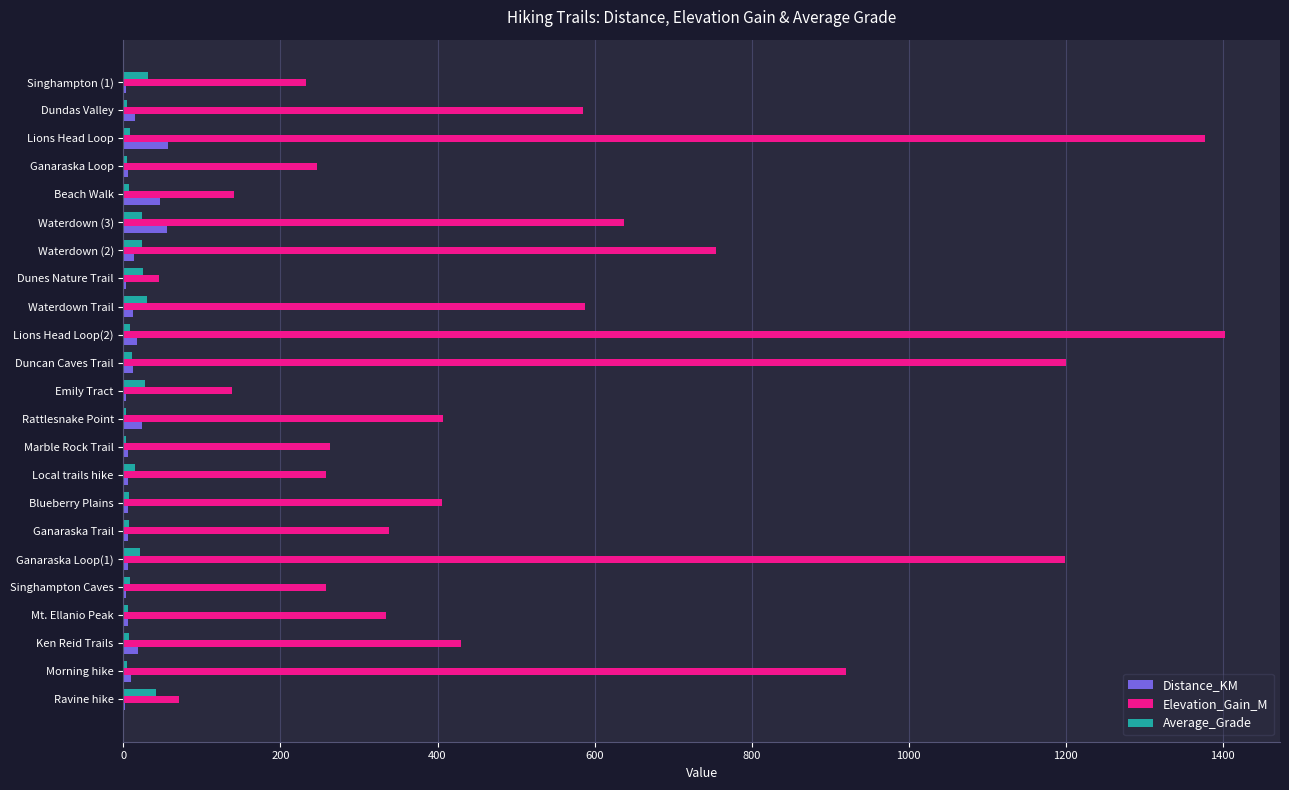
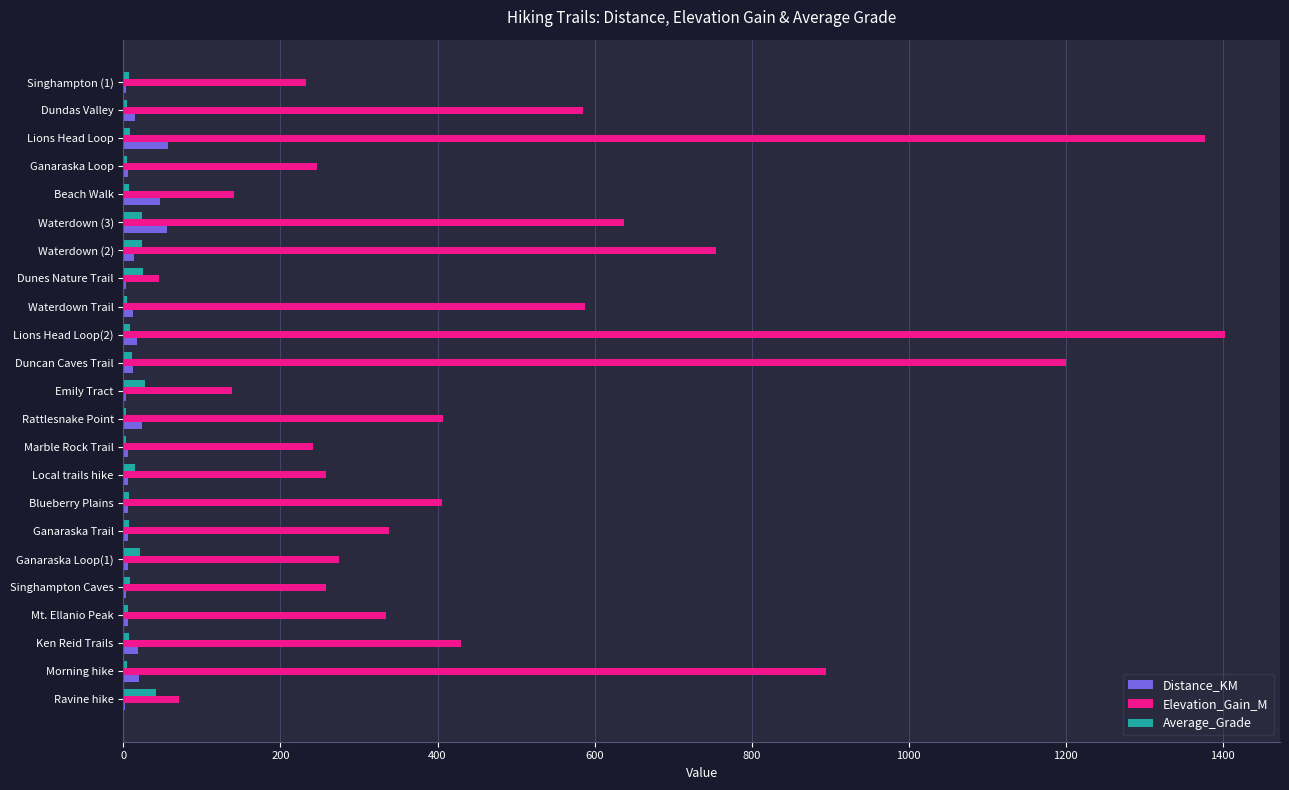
Average_Grade, Singhampton (1): 30 -> 10
Average_Grade, Waterdown Trail: 30 -> 0
Elevation_Gain_M, Marble Rock Trail: 260 -> 240
Elevation_Gain_M, Ganaraska Loop(1): 1200 -> 270
Elevation_Gain_M, Morning hike: 920 -> 900
Distance_KM, Morning hike: 10 -> 20
